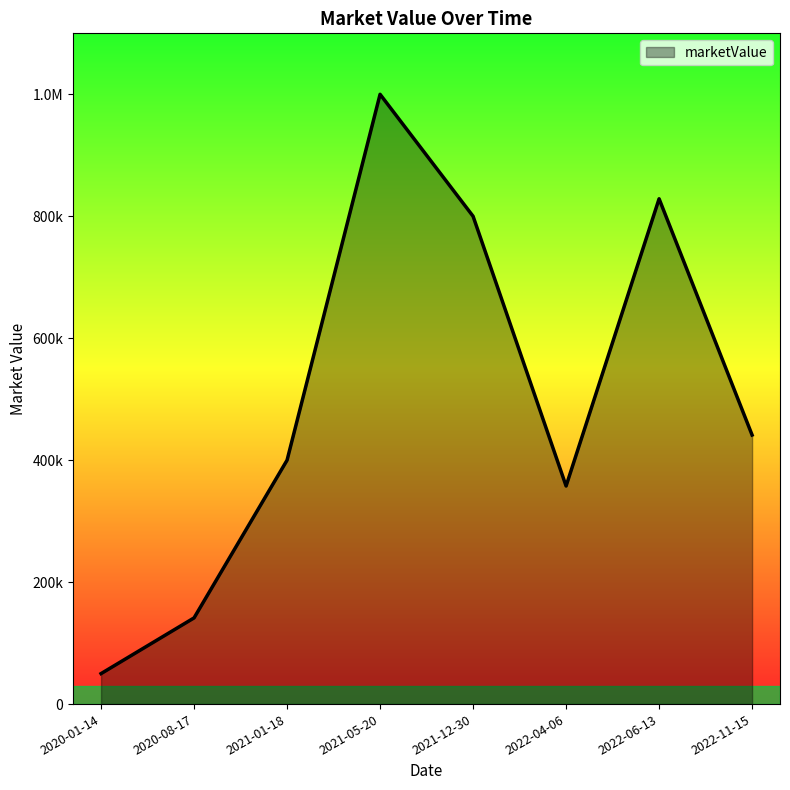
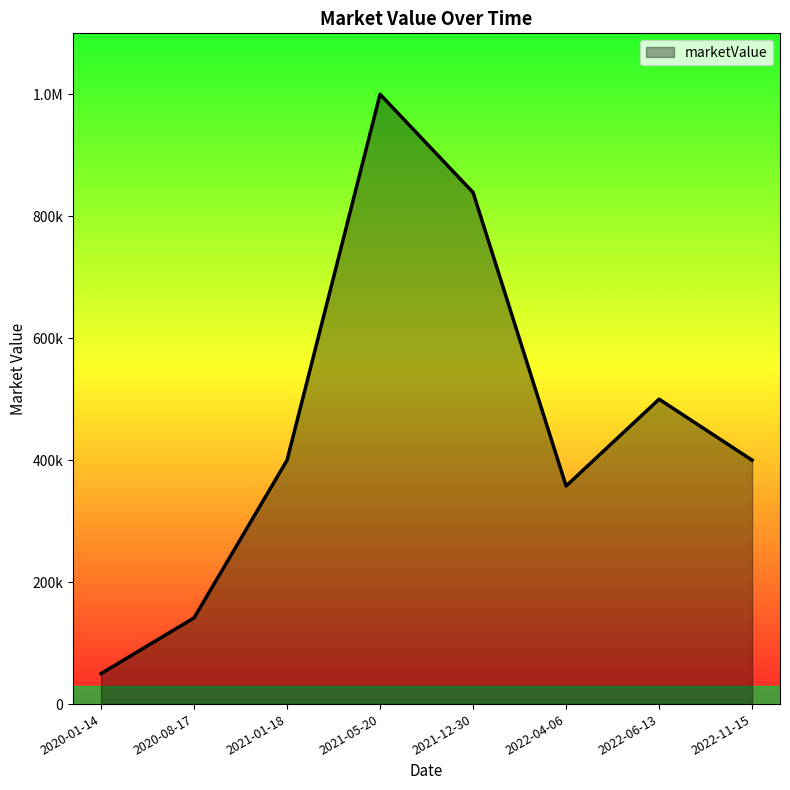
2021-12-30: 800000 -> 840000
2022-06-13: 830000 -> 500000
2022-11-15: 440000 -> 400000
